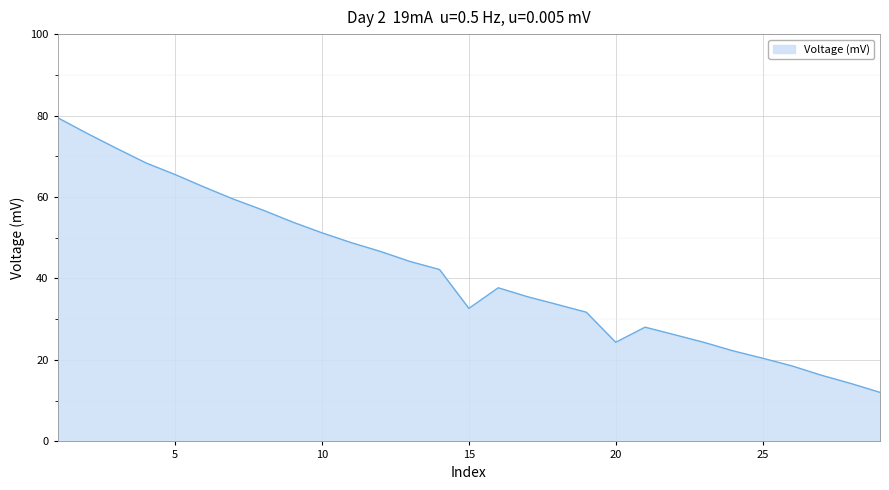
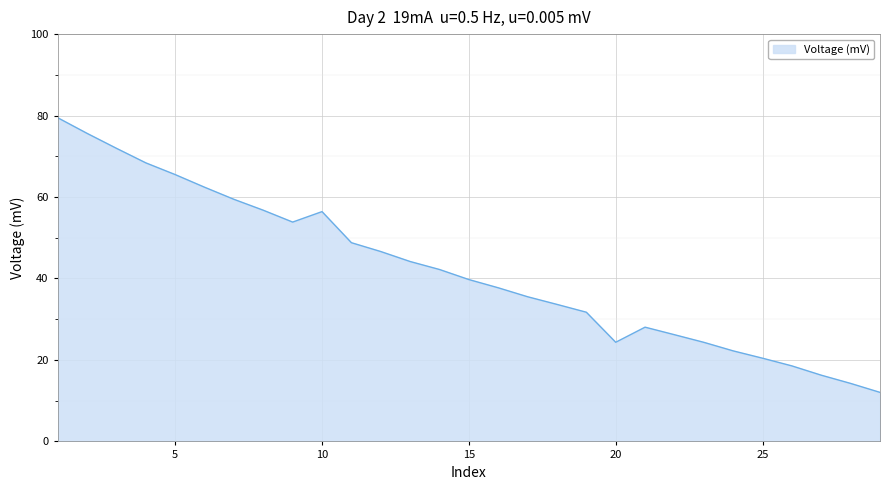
10: 51 -> 56
15: 33 -> 40
